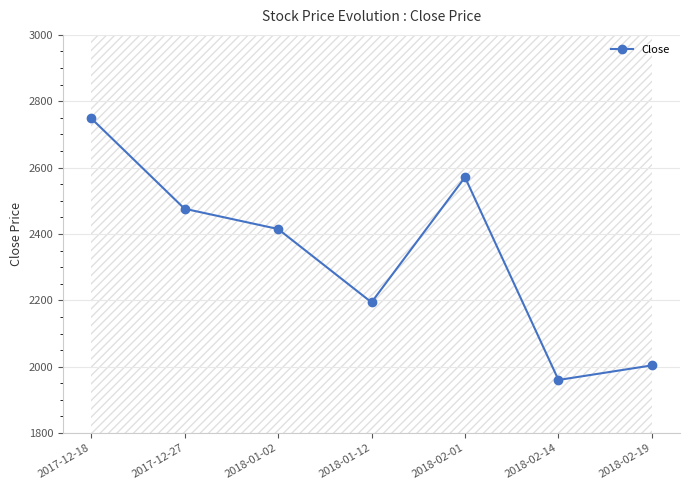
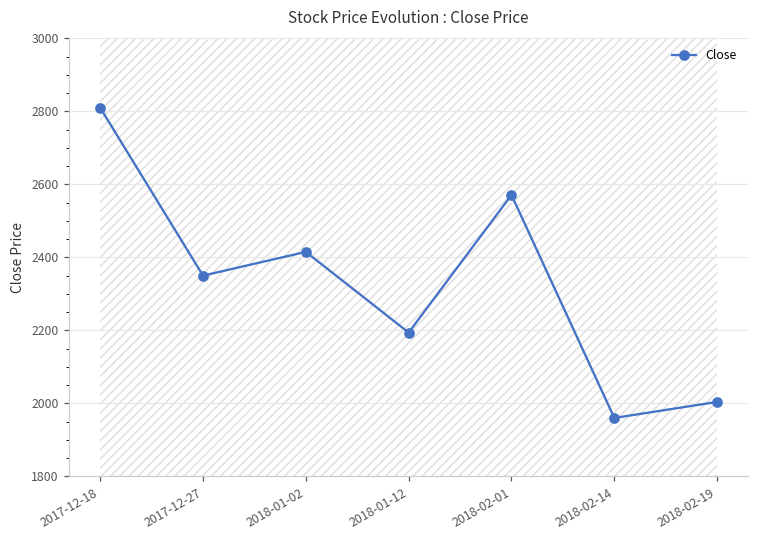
Close, 2017-12-18: 2750 -> 2810
Close, 2017-12-27: 2480 -> 2350
